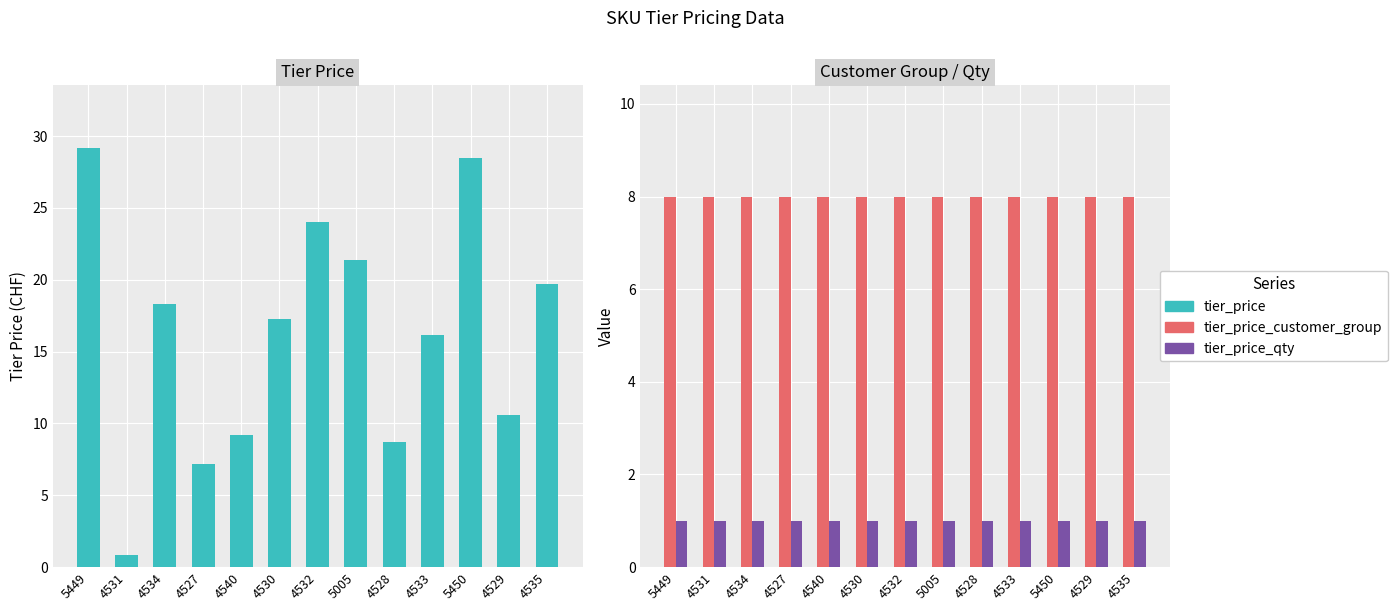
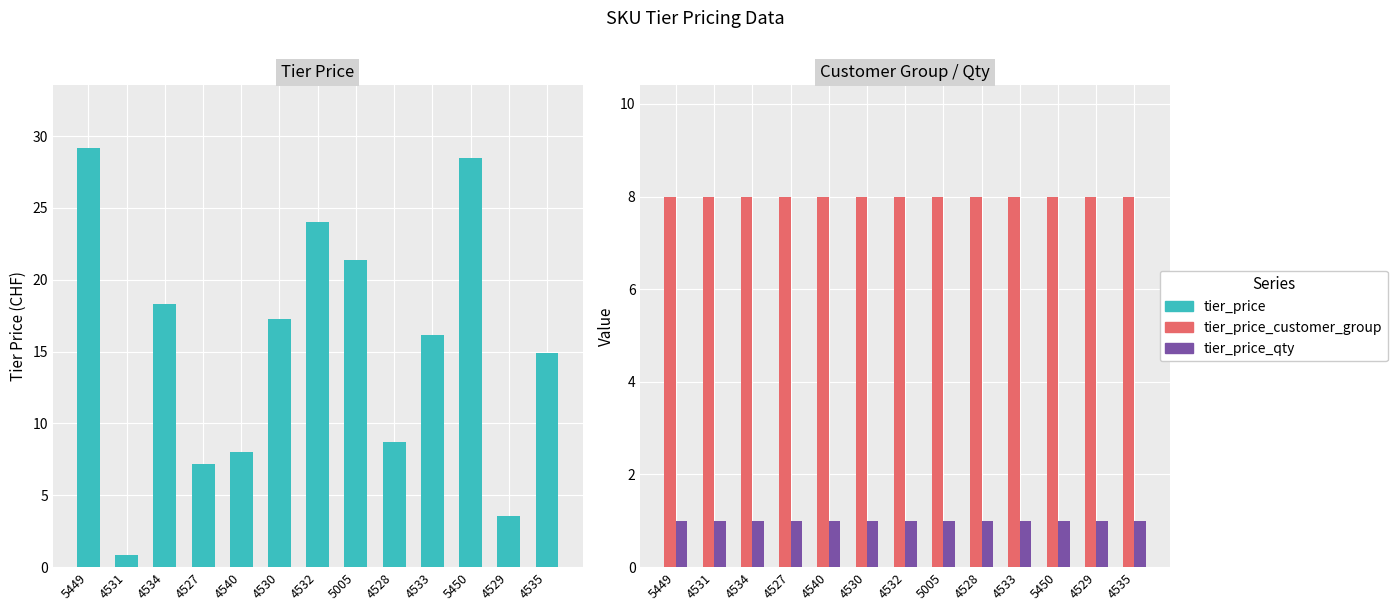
Tier Price, 4540: 9.2 -> 8.0
Tier Price, 4529: 10.6 -> 3.6
Tier Price, 4535: 19.7 -> 14.9
